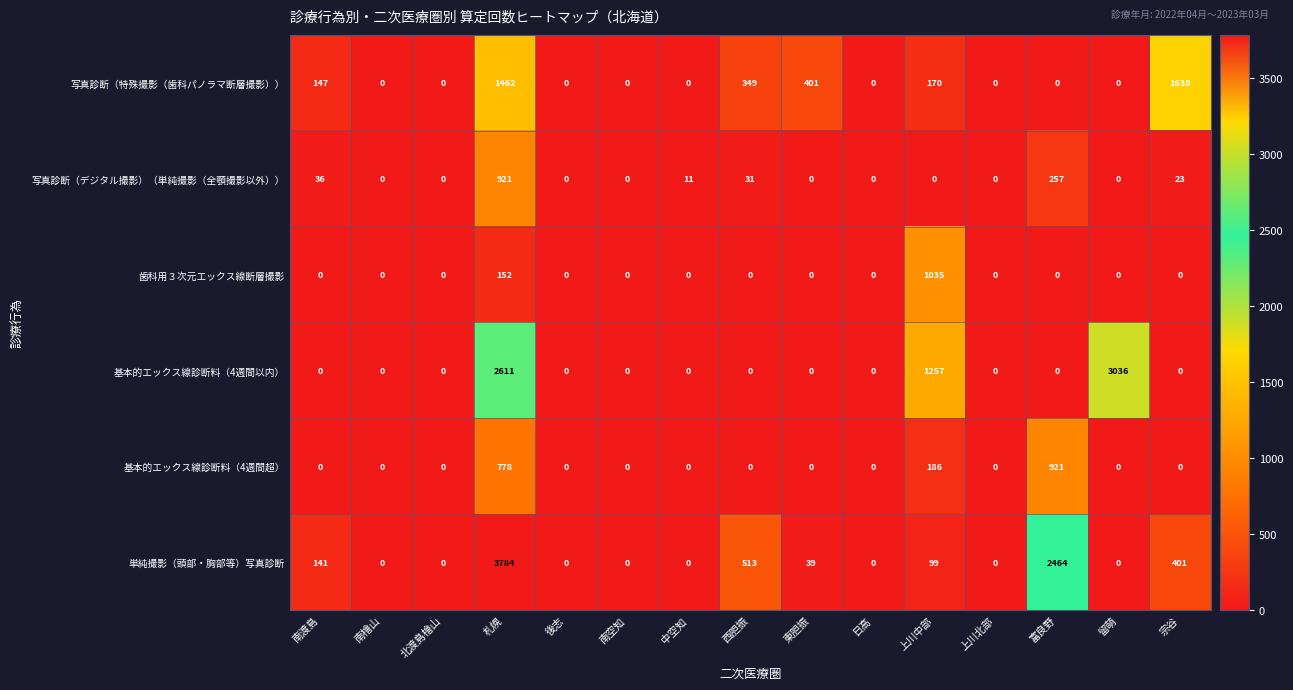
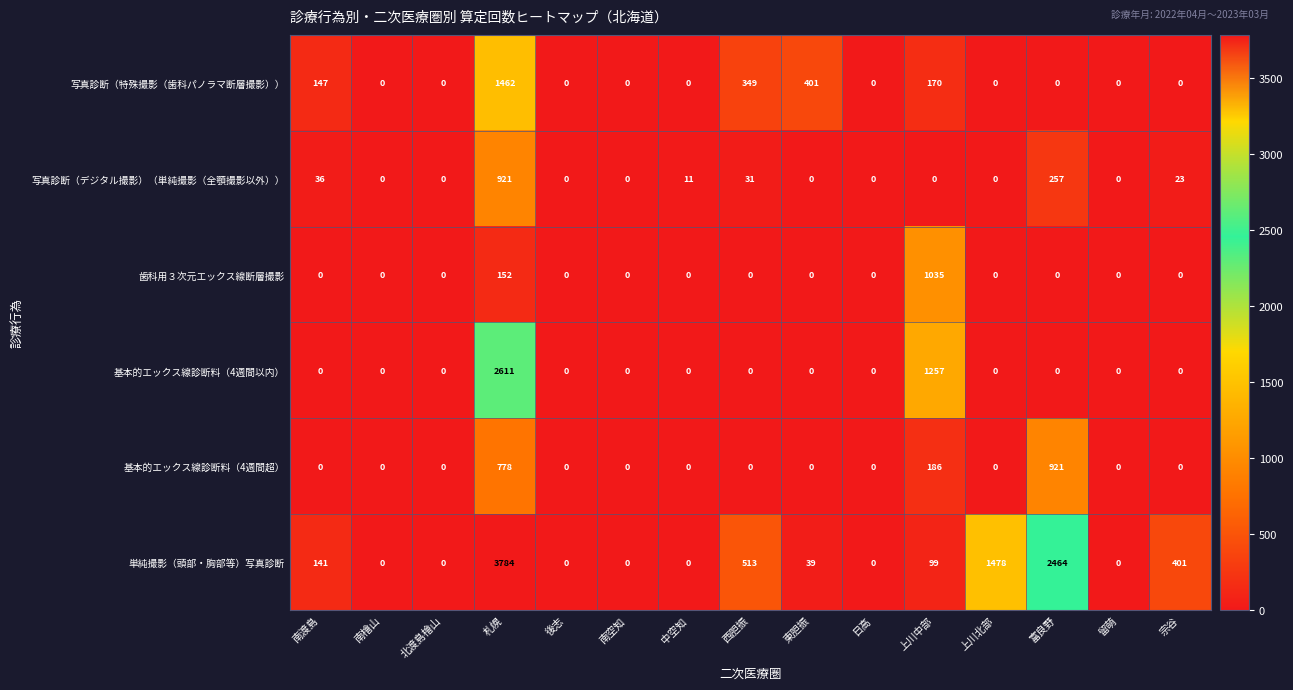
写真診断（特殊撮影（歯科パノラマ断層撮影））, 宗谷: 1638 -> 0
基本的エックス線診断料（4週間以内）, 留萌: 3036 -> 0
単純撮影（頭部・胸部等）写真診断, 上川北部: 0 -> 1478
